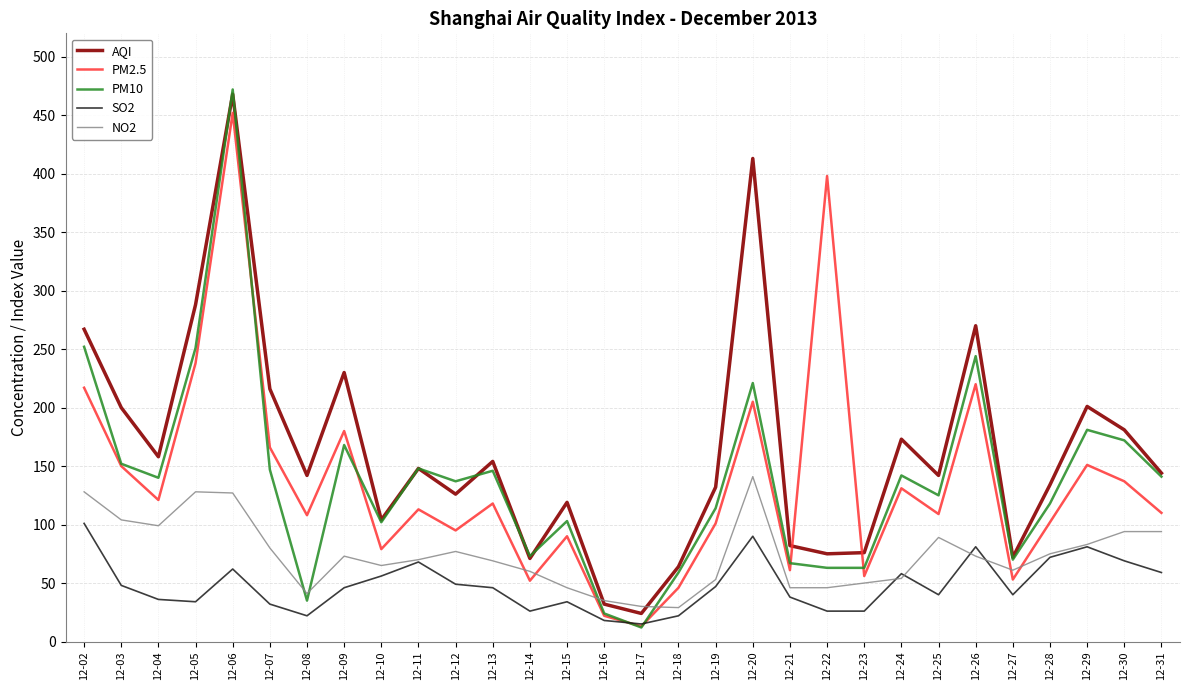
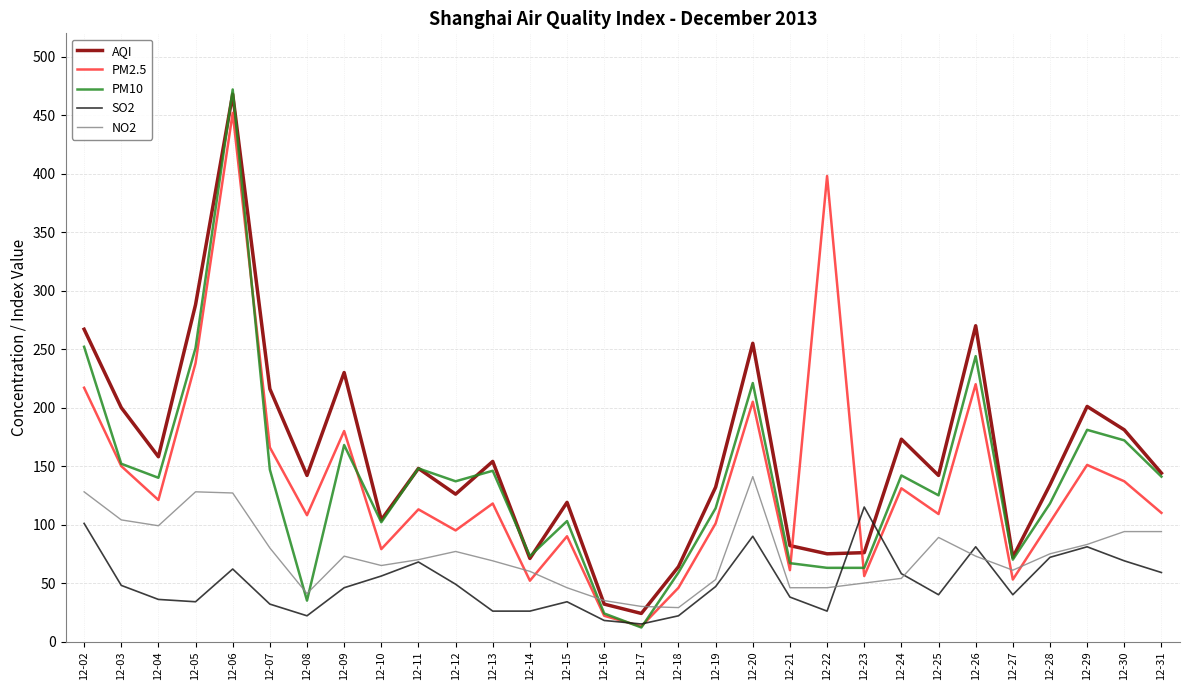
SO2, 12-13: 46 -> 26
AQI, 12-20: 413 -> 255
SO2, 12-23: 26 -> 115
